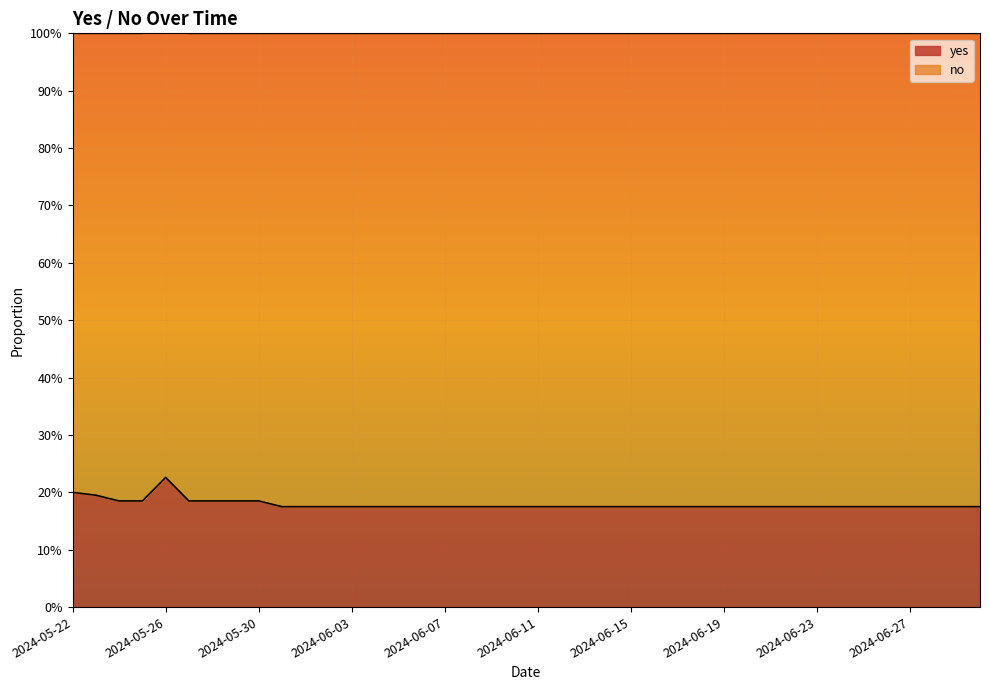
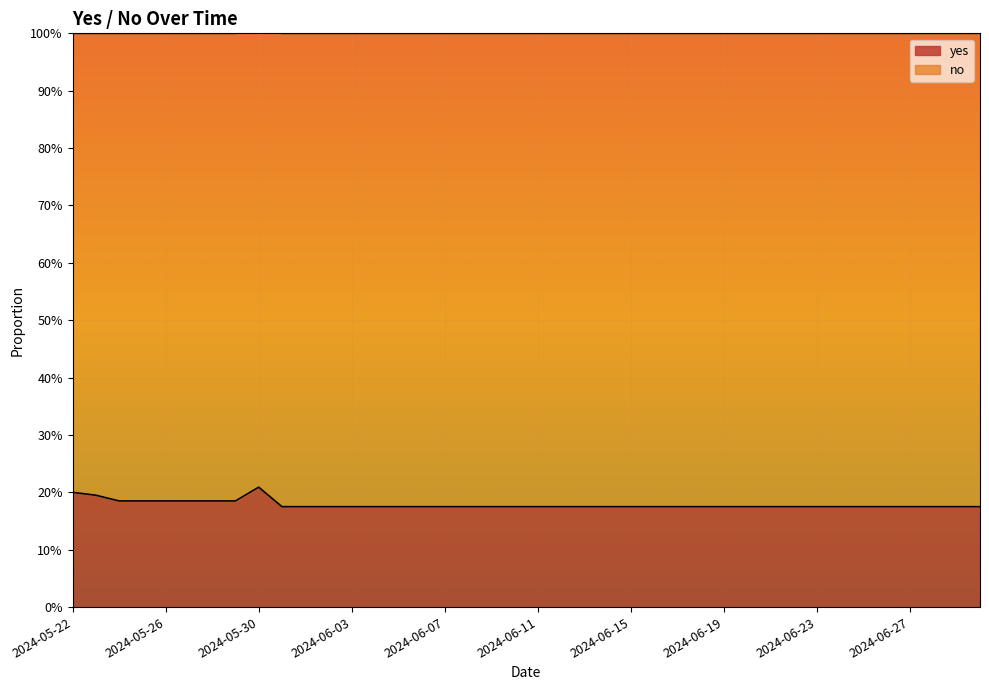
yes, 2024-05-26: 23% -> 19%
yes, 2024-05-30: 19% -> 21%
